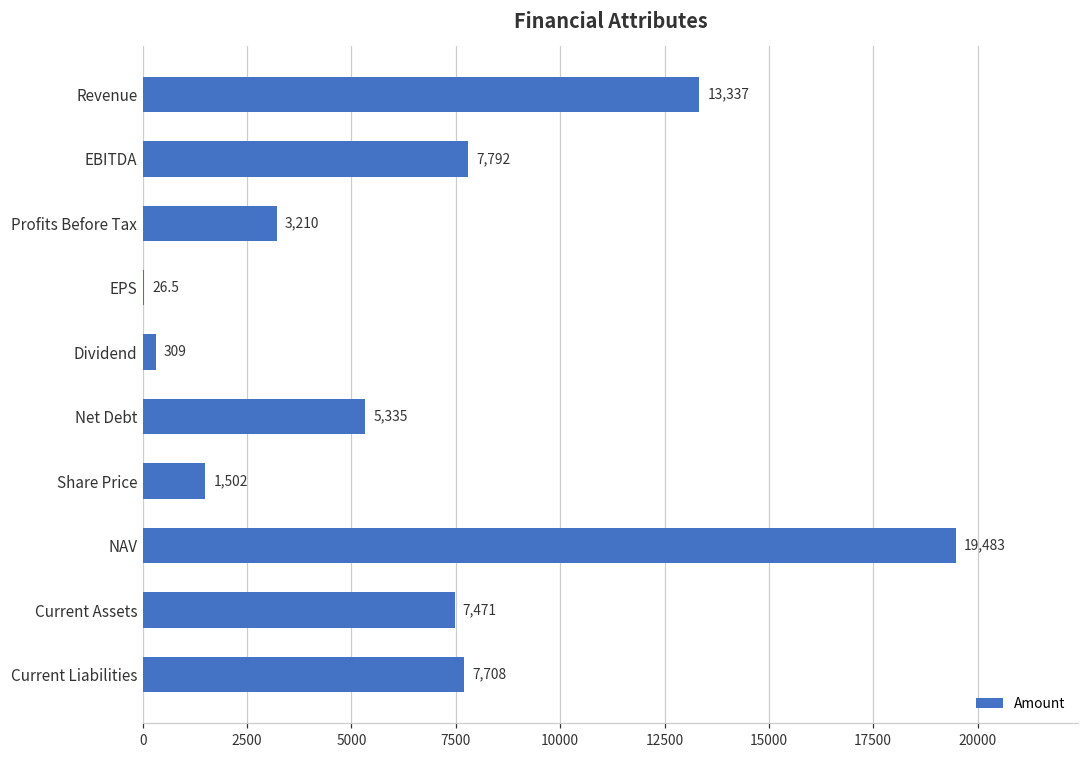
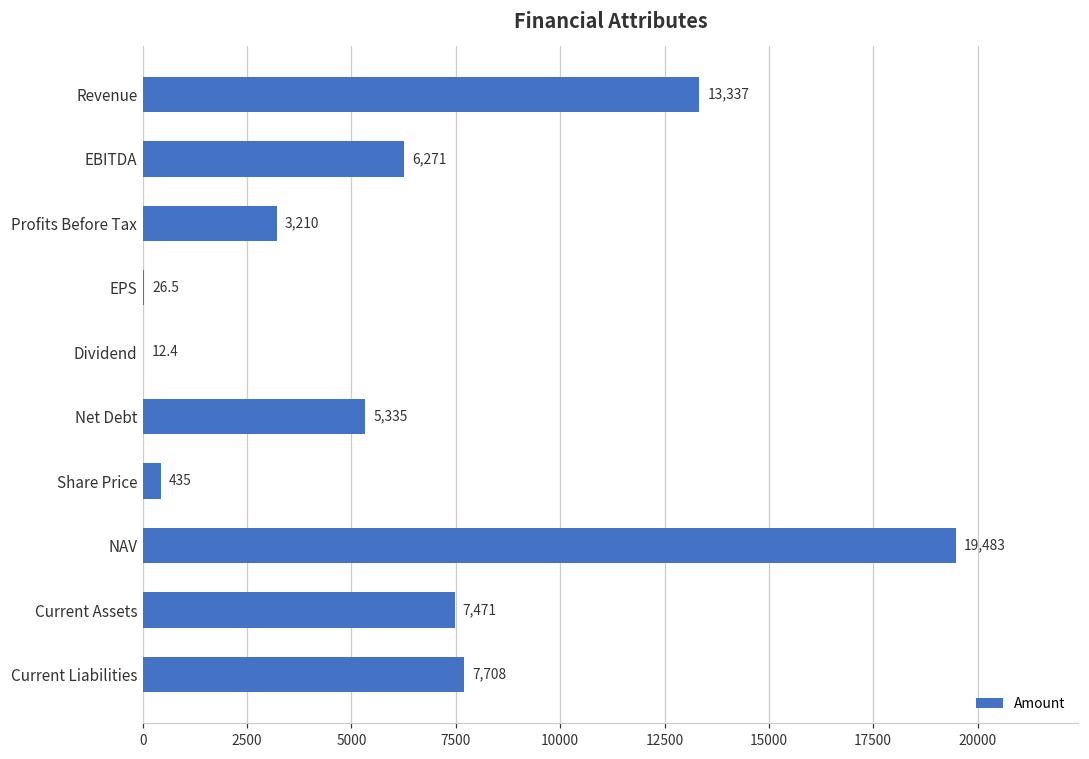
EBITDA: 7,792 -> 6,271
Dividend: 309 -> 12.4
Share Price: 1,502 -> 435
